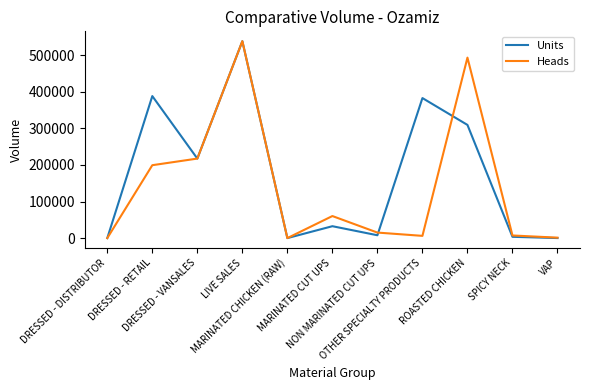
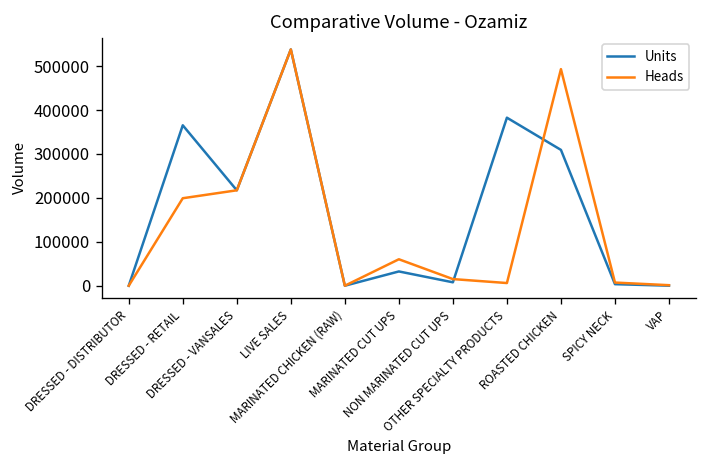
Units, DRESSED - RETAIL: 390000 -> 370000
